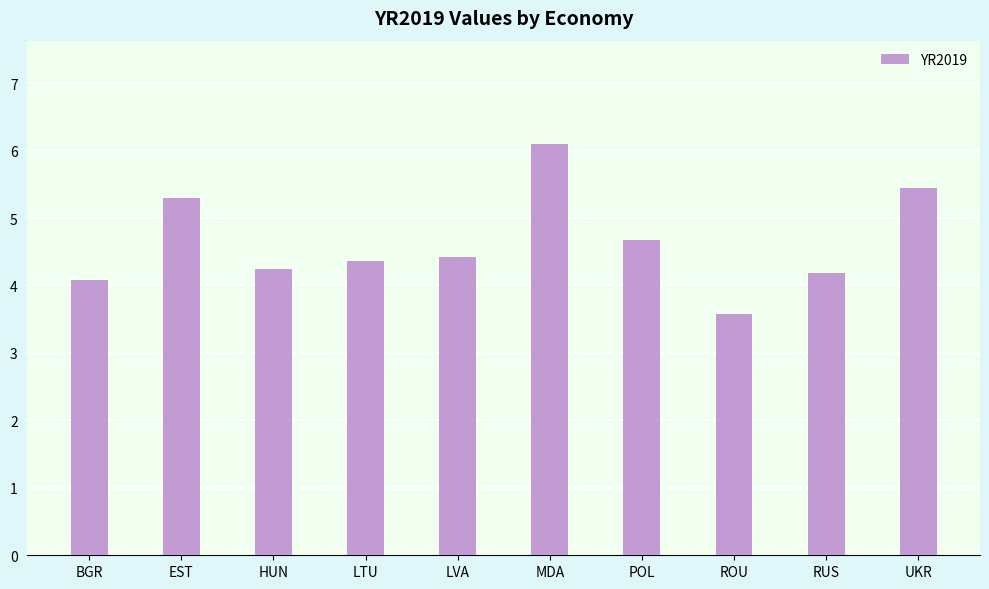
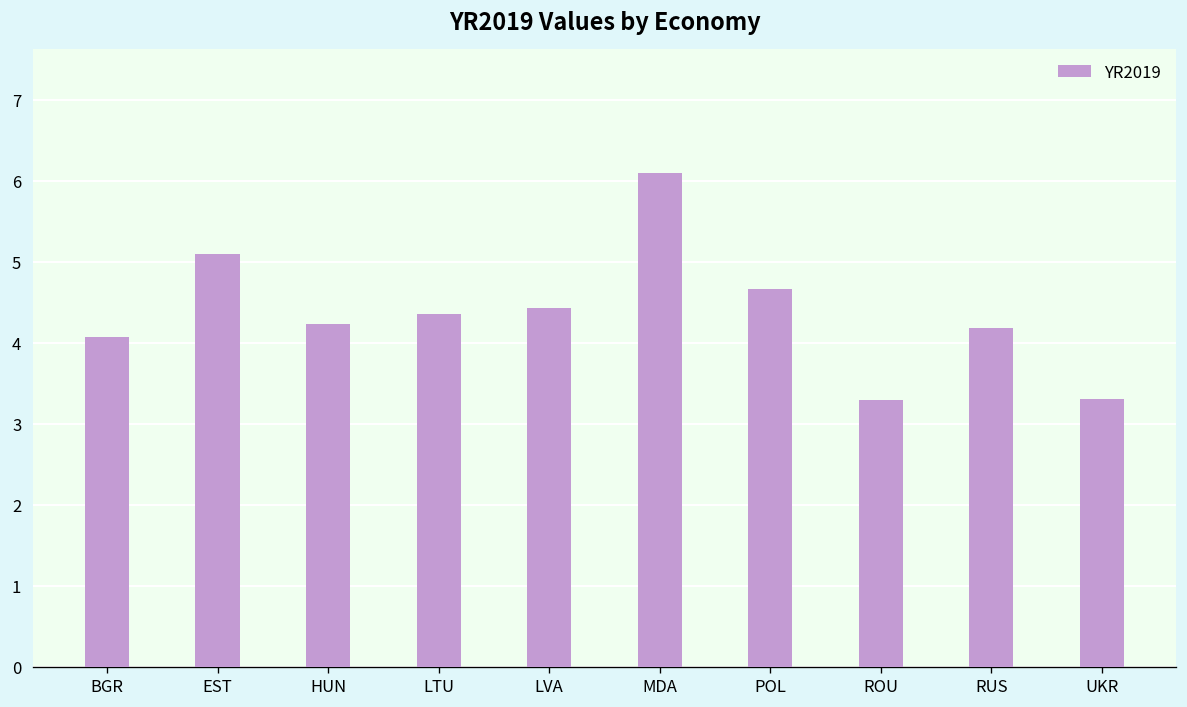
EST: 5.3 -> 5.1
ROU: 3.6 -> 3.3
UKR: 5.4 -> 3.3
